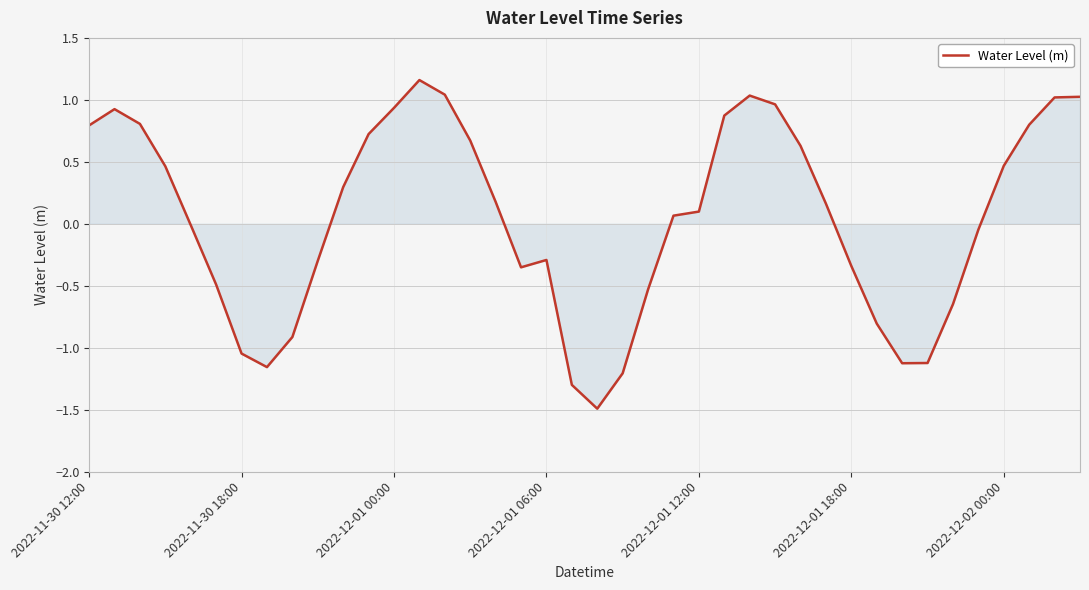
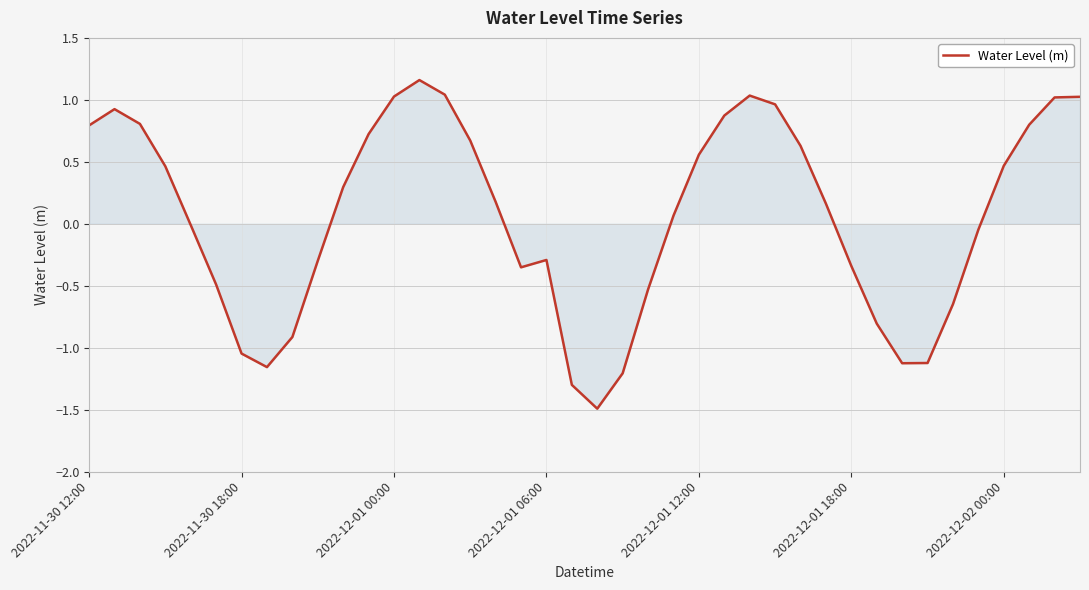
Water Level (m), 2022-12-01 00:00: 0.94 -> 1.03
Water Level (m), 2022-12-01 12:00: 0.10 -> 0.56
